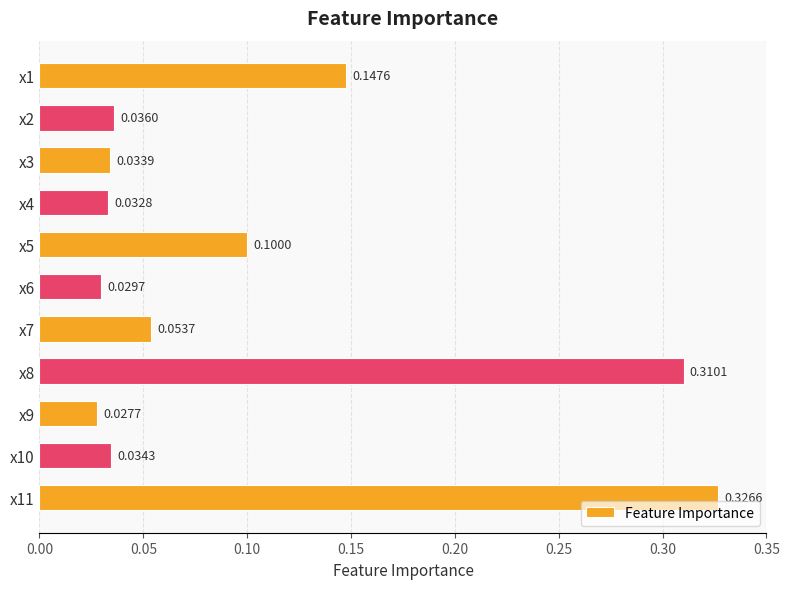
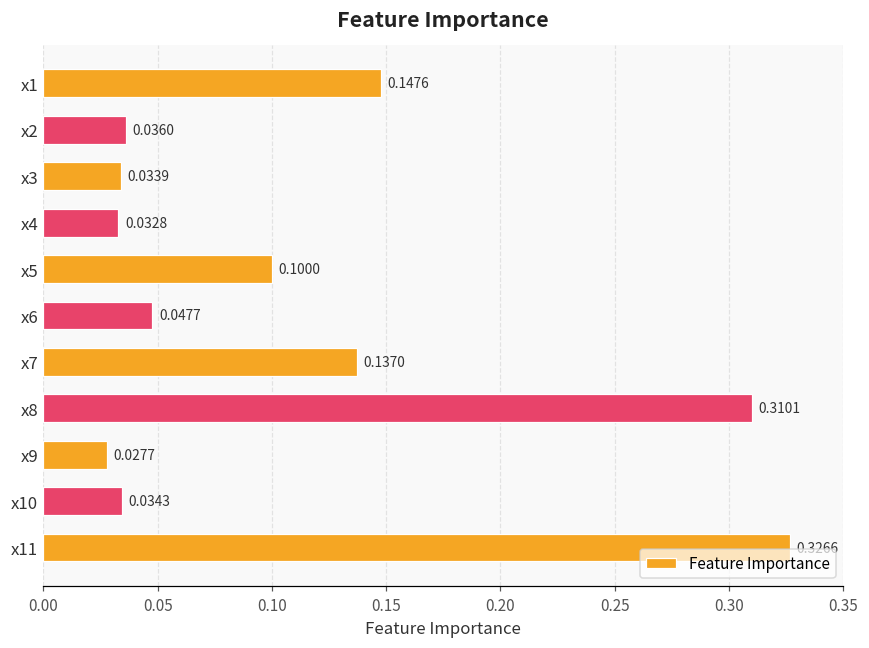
x6: 0.0297 -> 0.0477
x7: 0.0537 -> 0.1370
